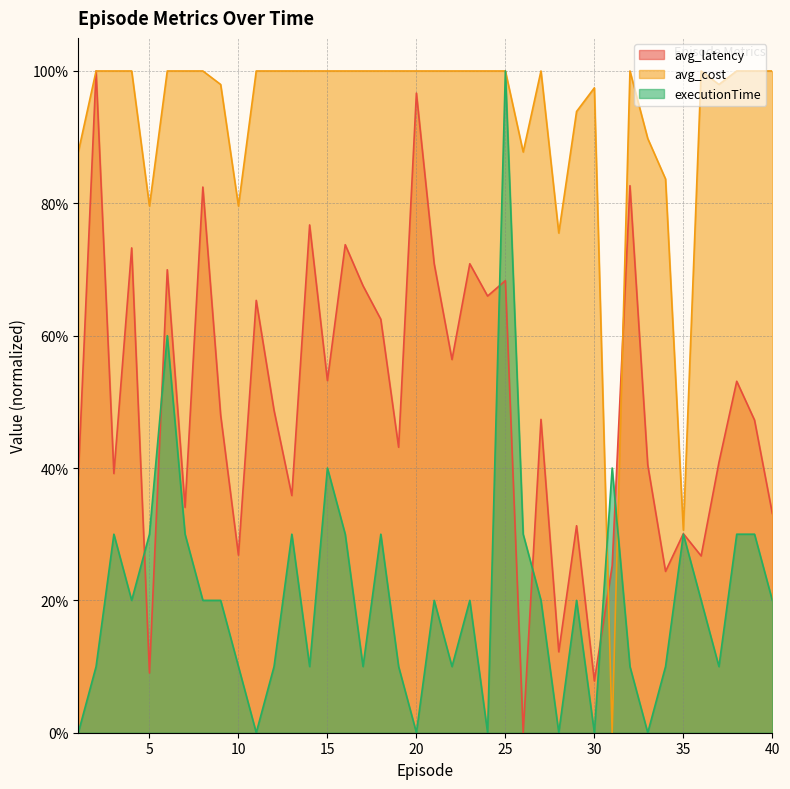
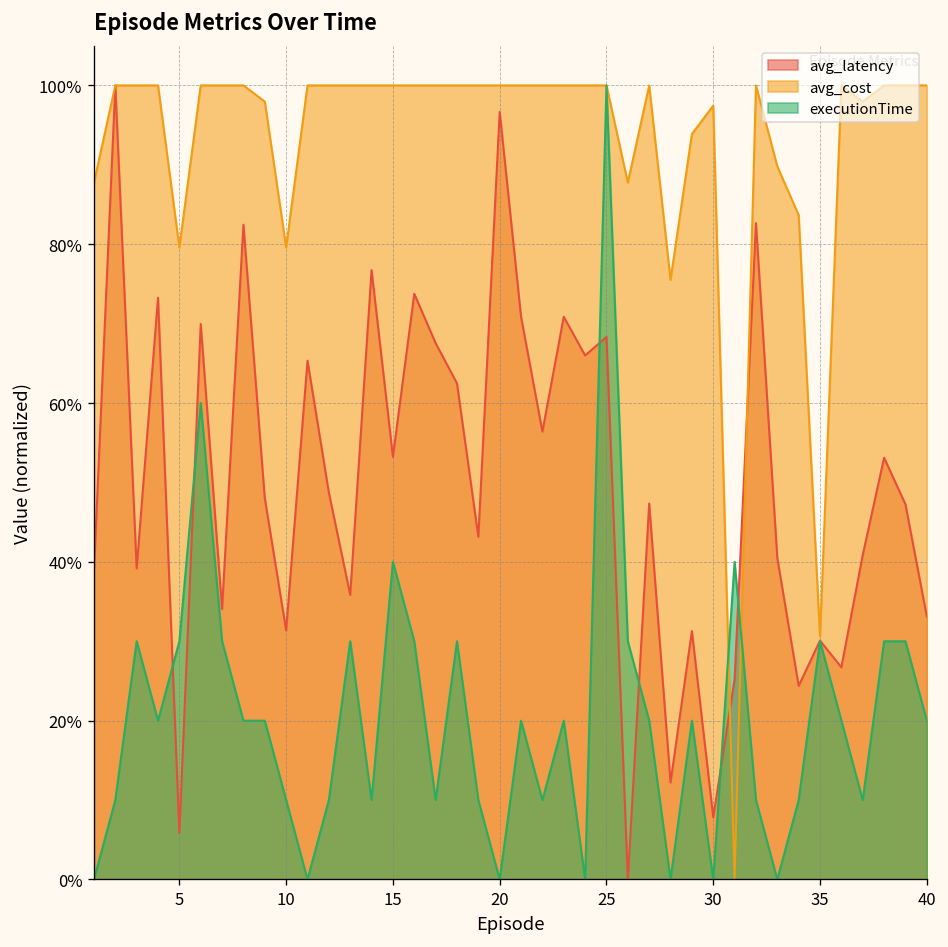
avg_latency, 5: 9% -> 6%
avg_latency, 10: 27% -> 31%
